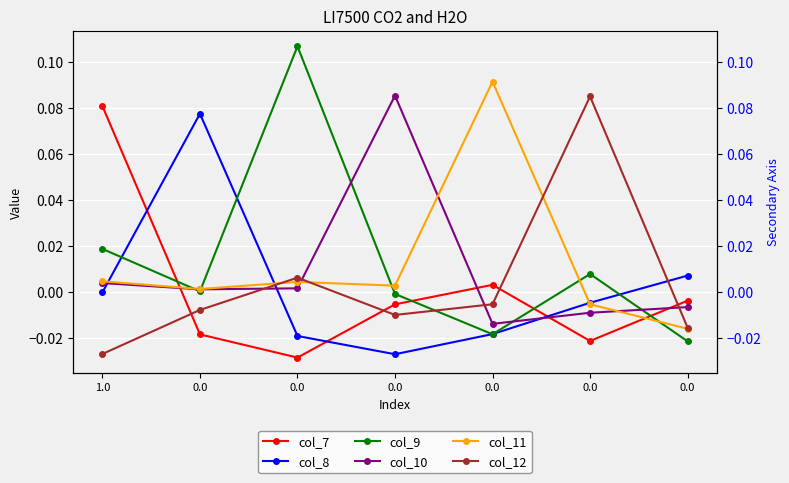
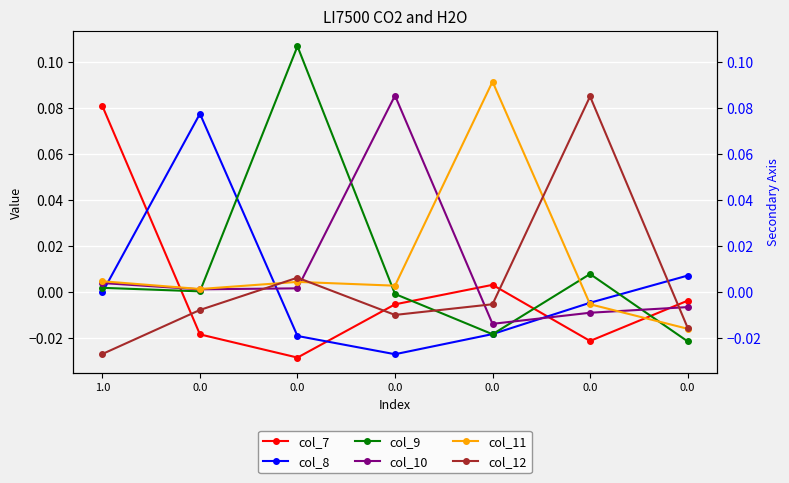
col_9, 1.0: 0.019 -> 0.002
